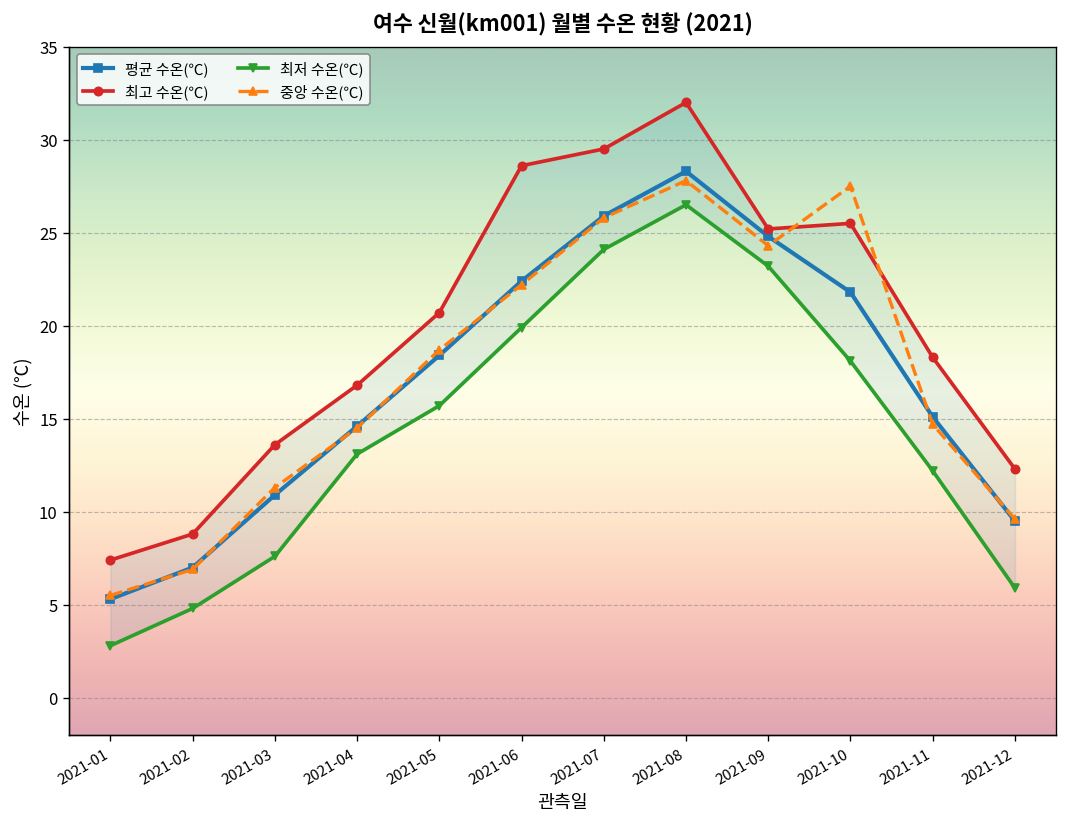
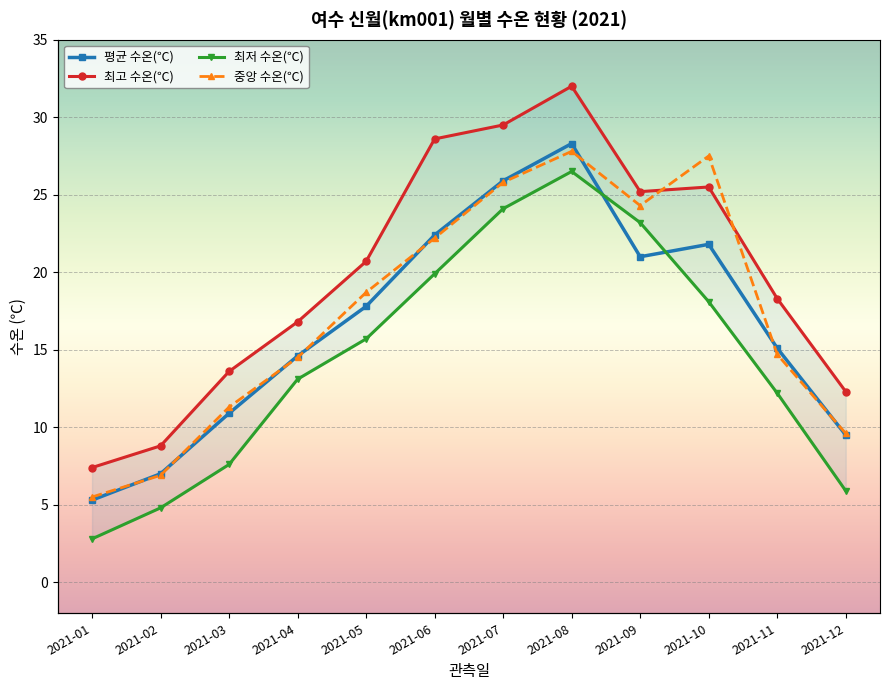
평균 수온(℃), 2021-05: 18.4 -> 17.8
평균 수온(℃), 2021-09: 24.8 -> 21.0
